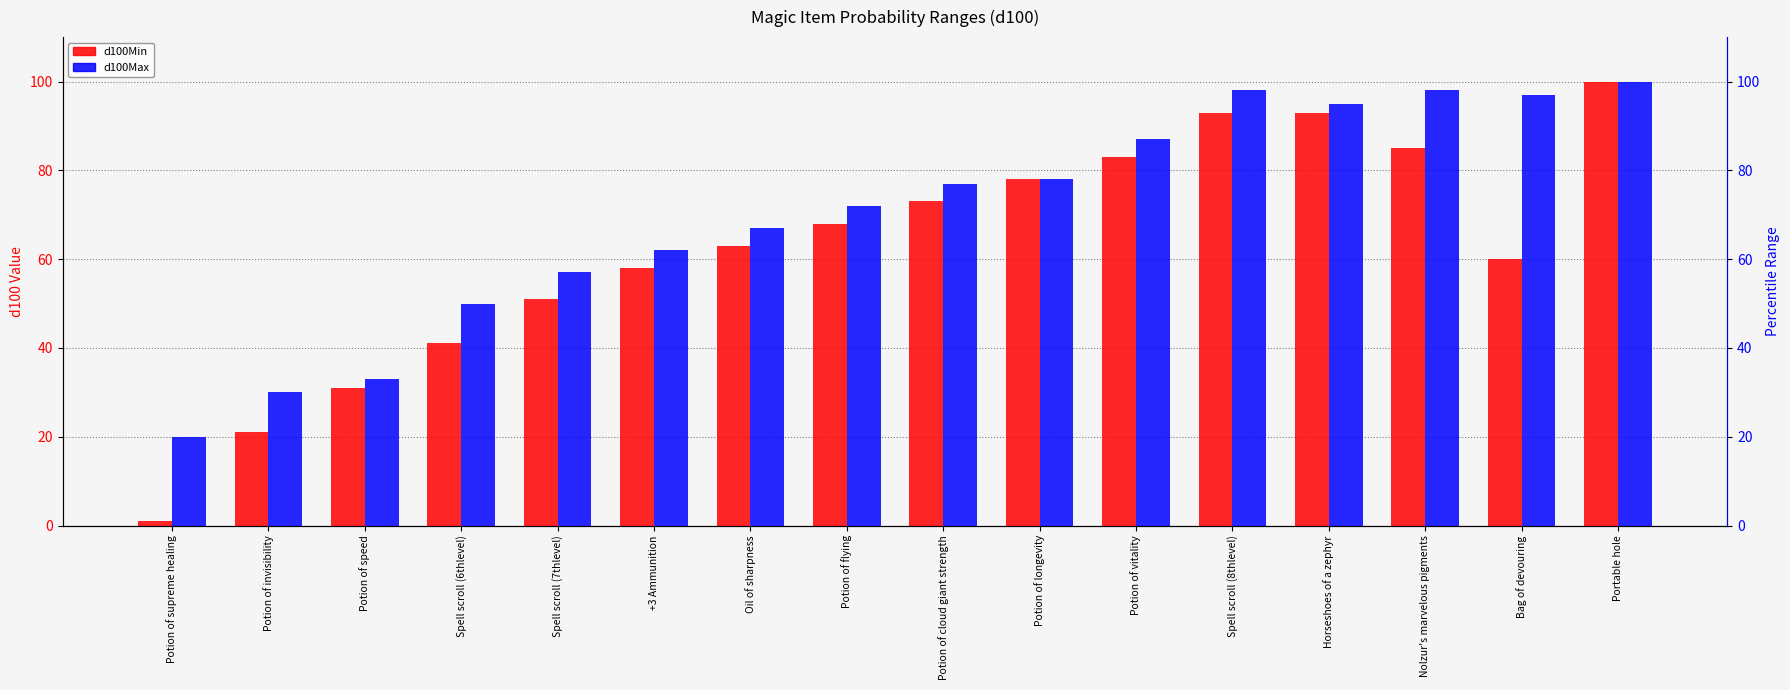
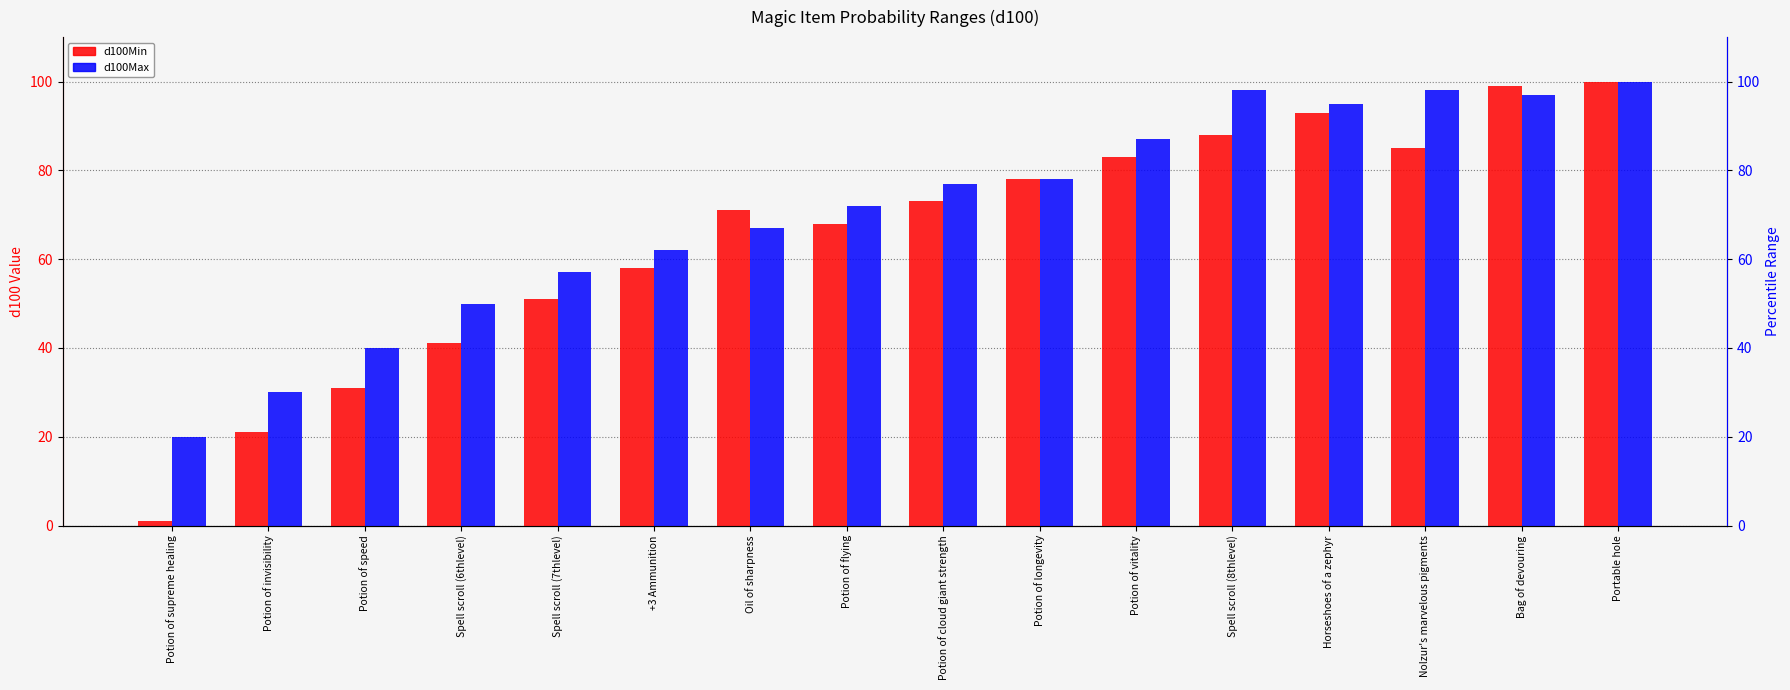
d100Max, Potion of speed: 33 -> 40
d100Min, Oil of sharpness: 63 -> 71
d100Min, Spell scroll (8thlevel): 93 -> 88
d100Min, Bag of devouring: 60 -> 99
